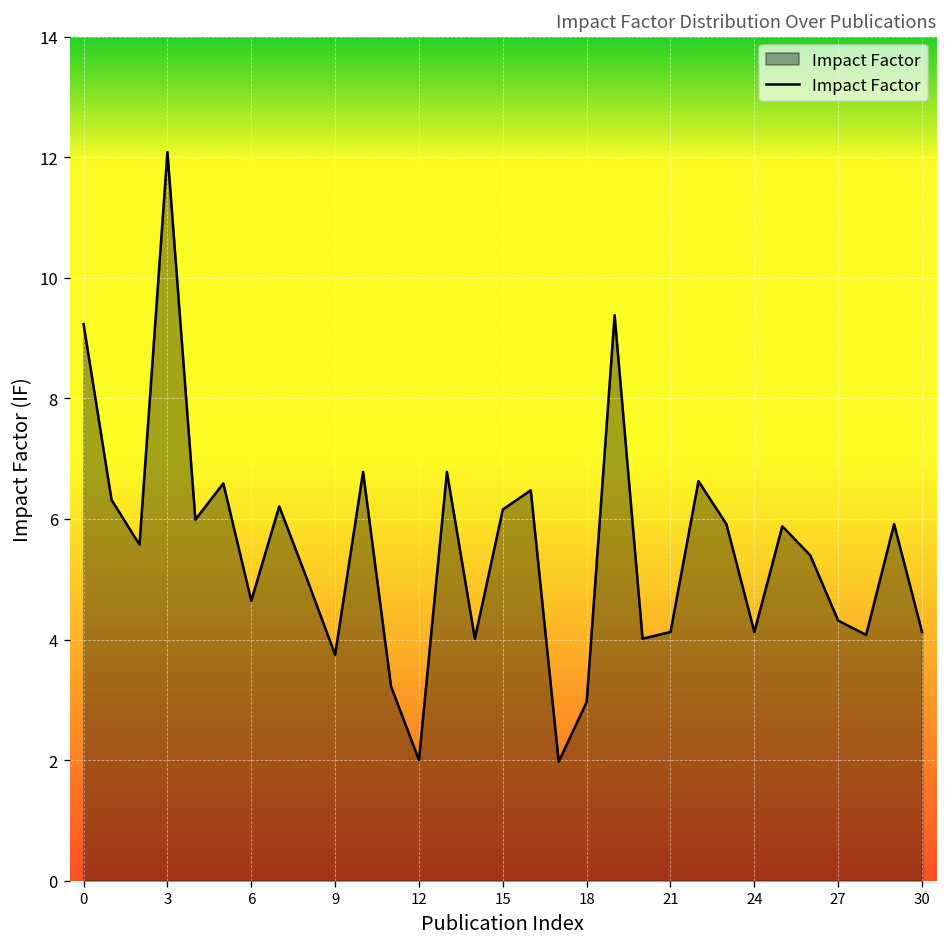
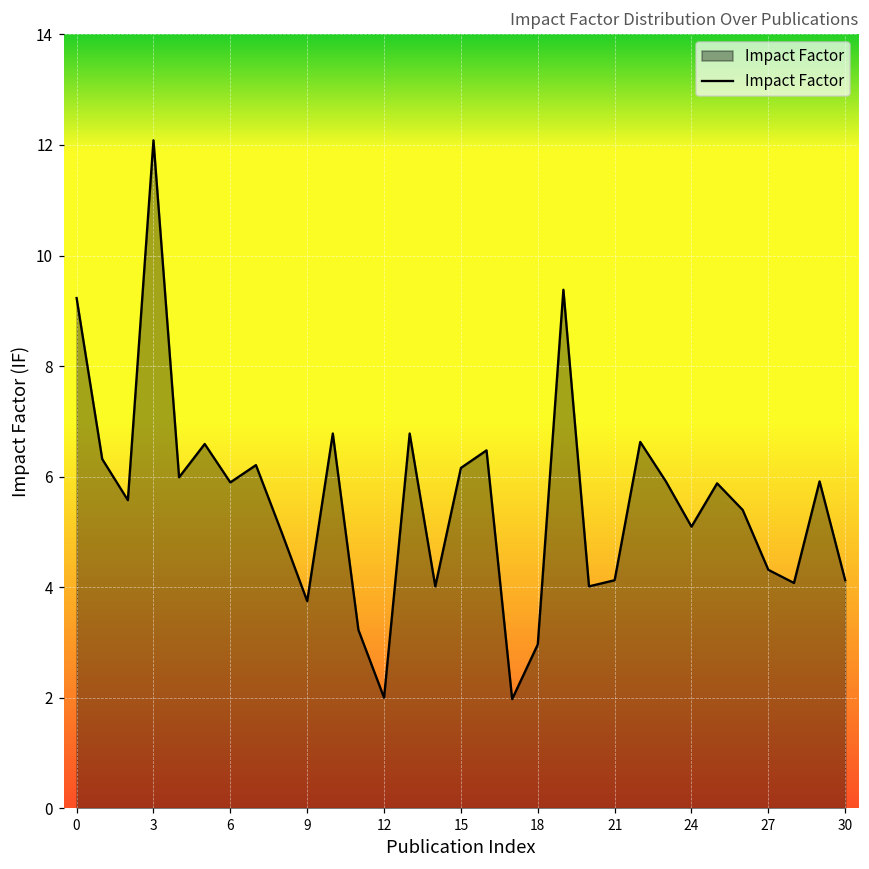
6: 4.6 -> 5.9
24: 4.1 -> 5.1
